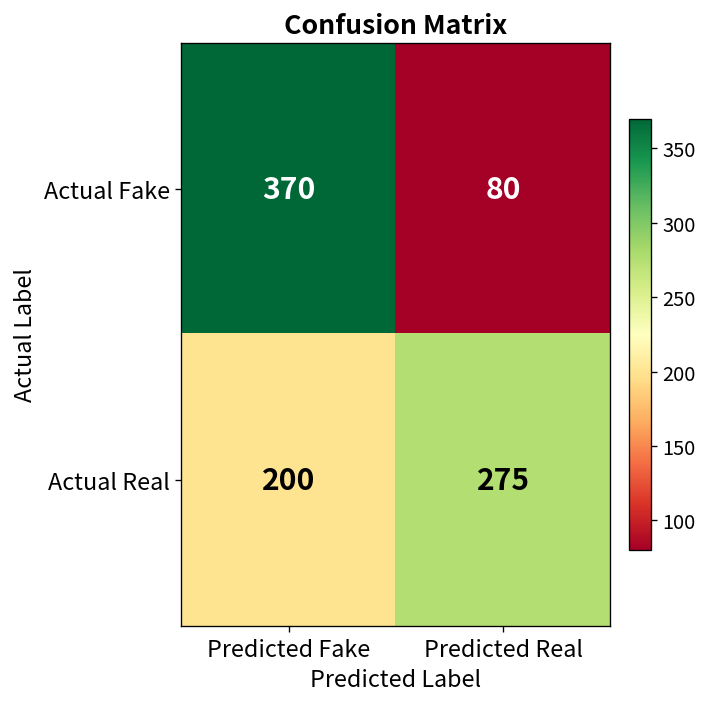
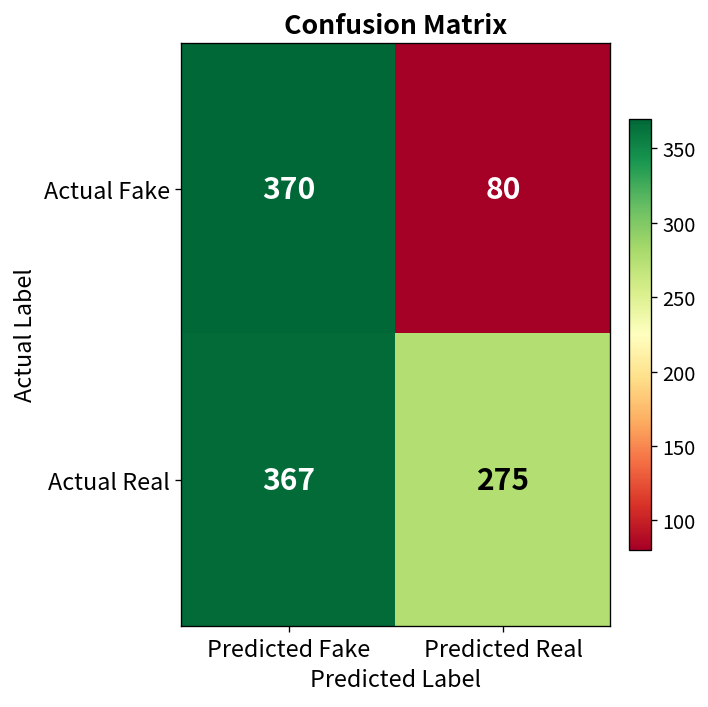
Actual Real, Predicted Fake: 200 -> 367
